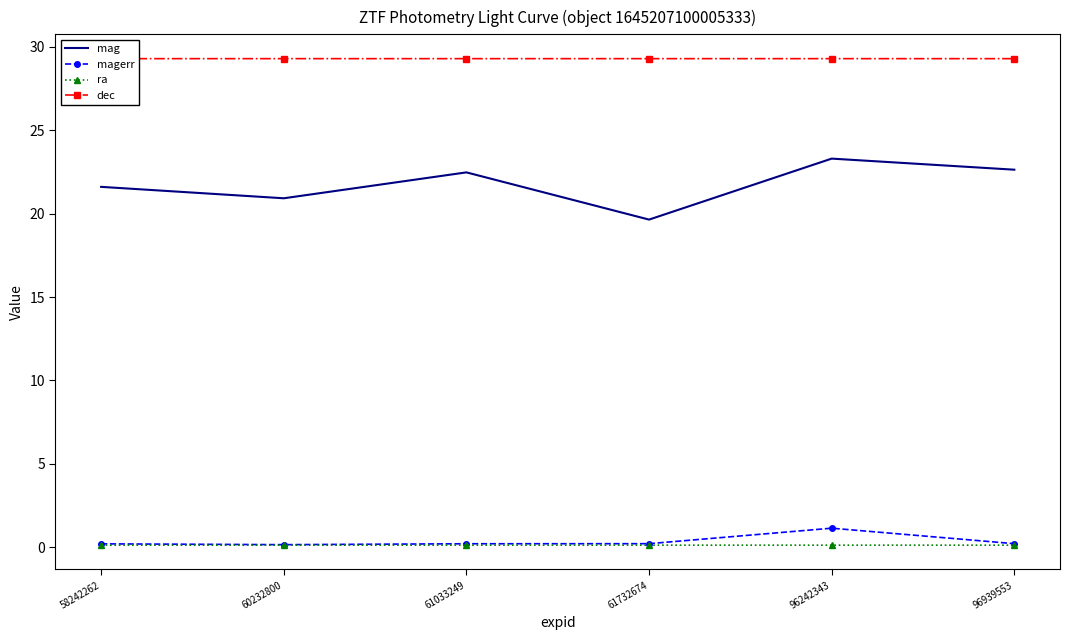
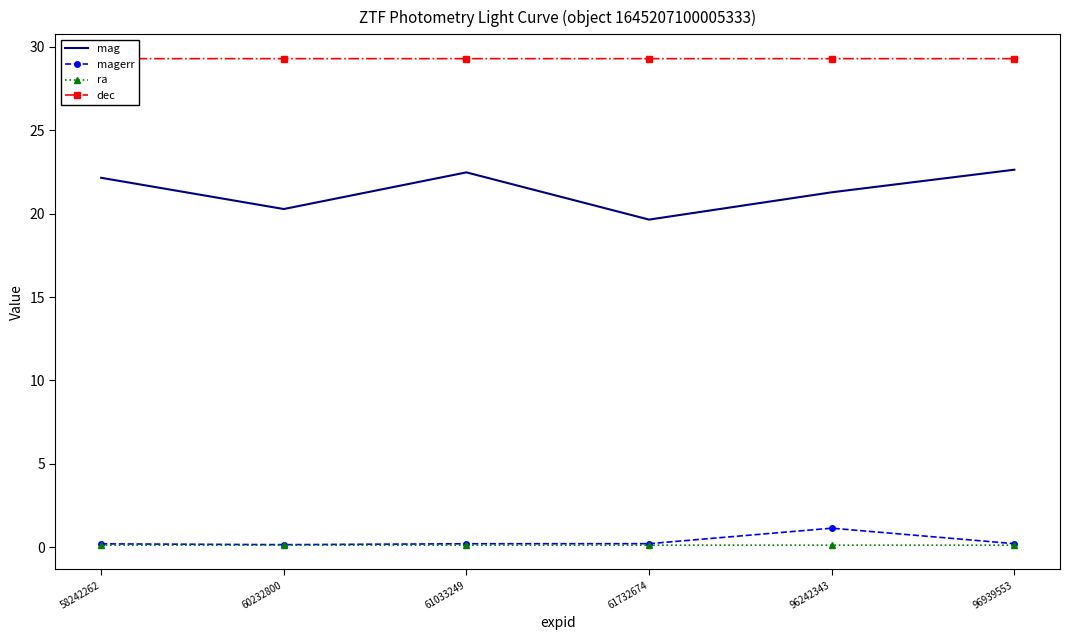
mag, 58242262: 21.6 -> 22.1
mag, 60232800: 20.9 -> 20.3
mag, 96242343: 23.3 -> 21.3
